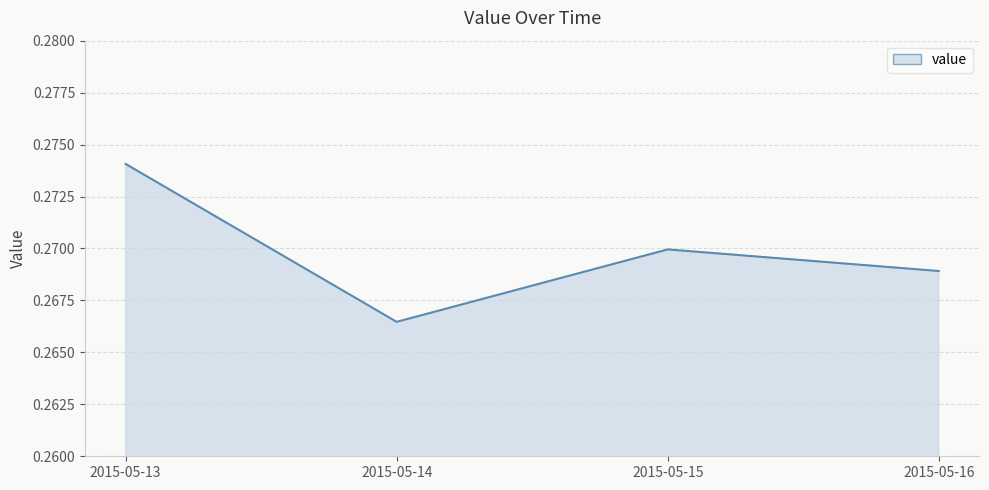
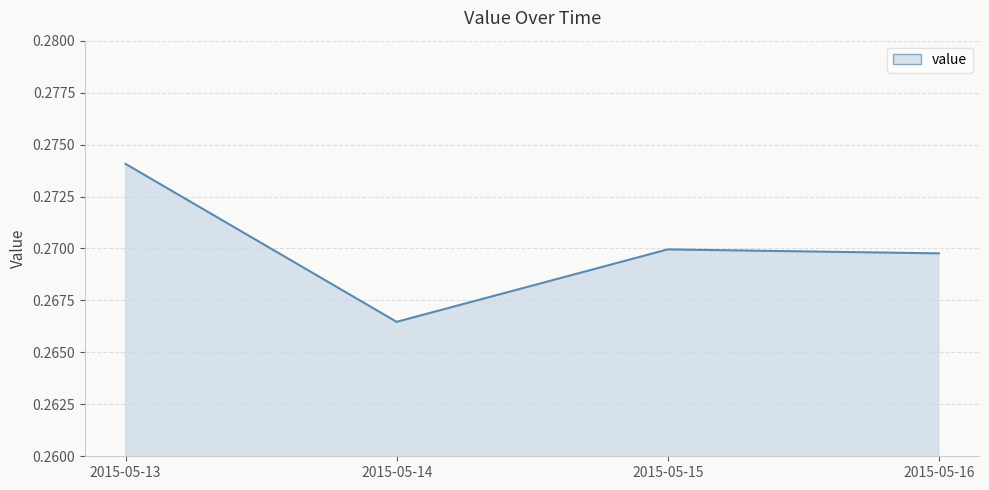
2015-05-16: 0.2689 -> 0.2698
